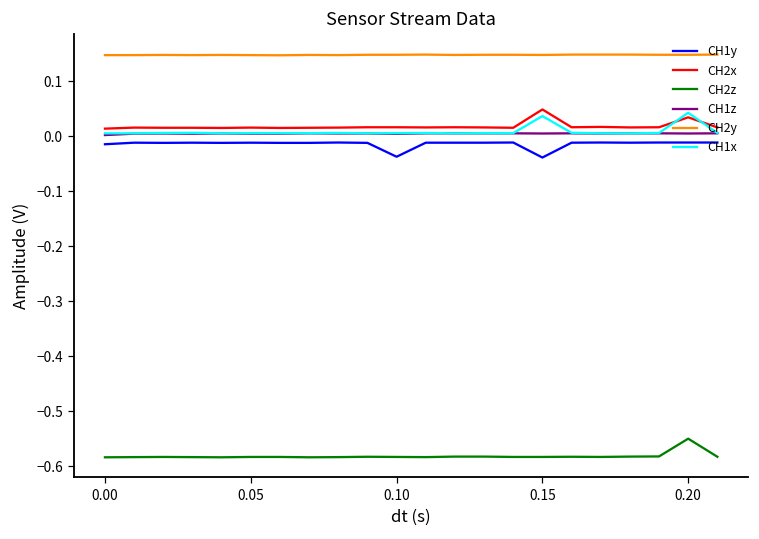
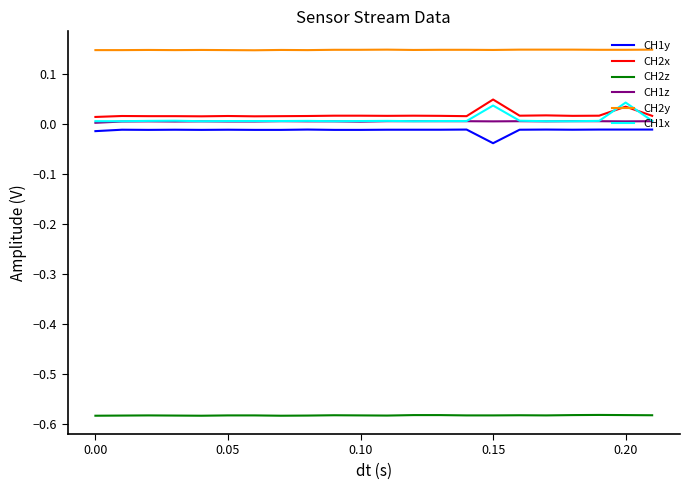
CH1y, 0.10: -0.04 -> -0.01
CH2z, 0.20: -0.55 -> -0.58
